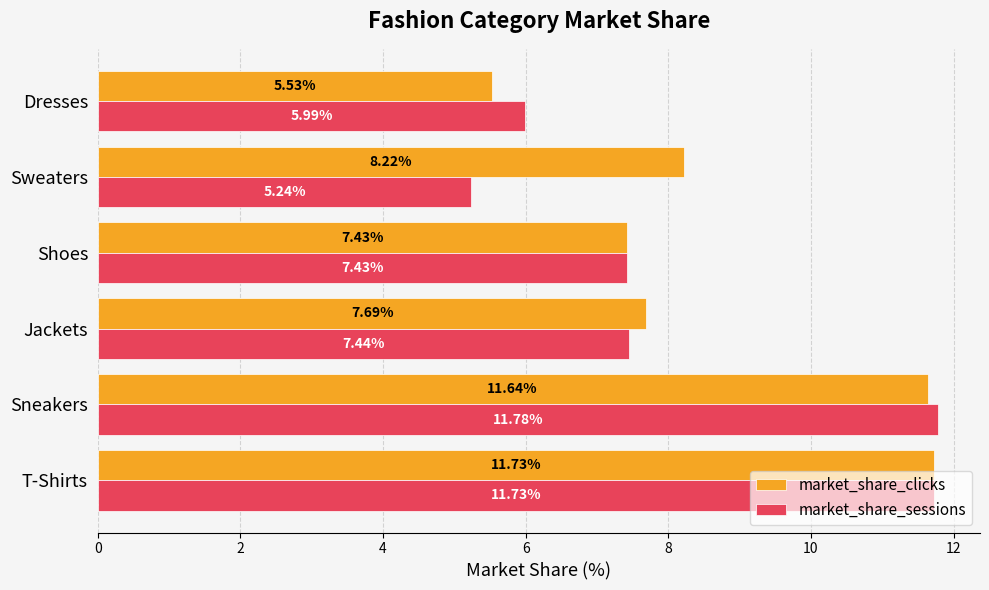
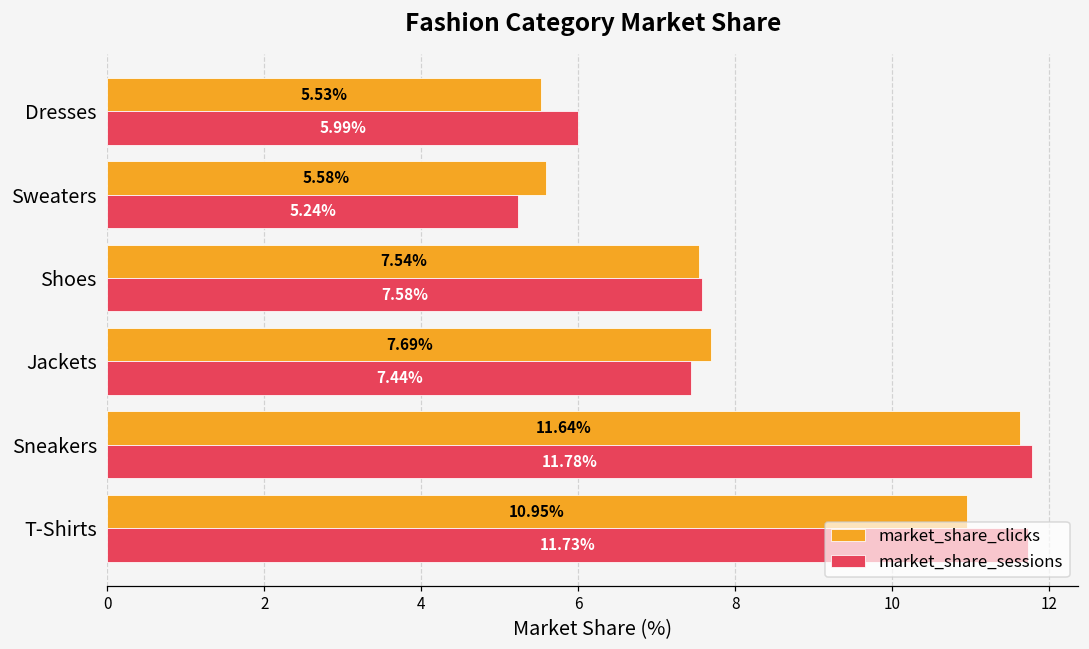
market_share_clicks, Sweaters: 8.22% -> 5.58%
market_share_clicks, Shoes: 7.43% -> 7.54%
market_share_sessions, Shoes: 7.43% -> 7.58%
market_share_clicks, T-Shirts: 11.73% -> 10.95%
